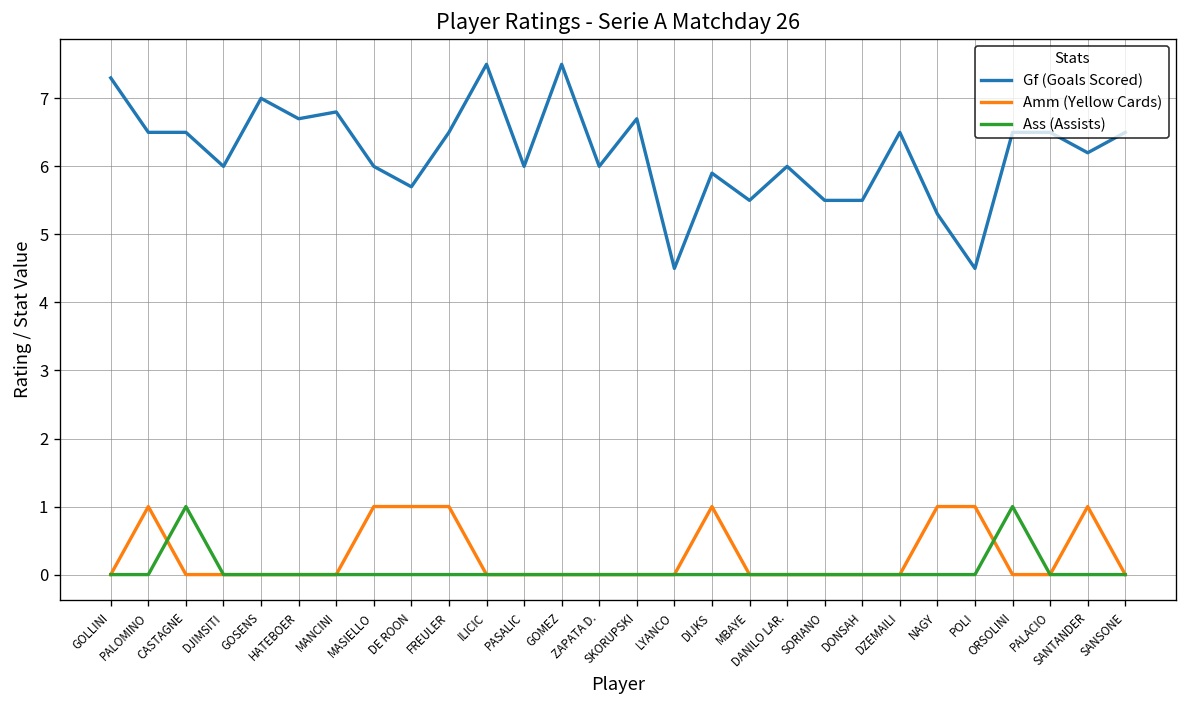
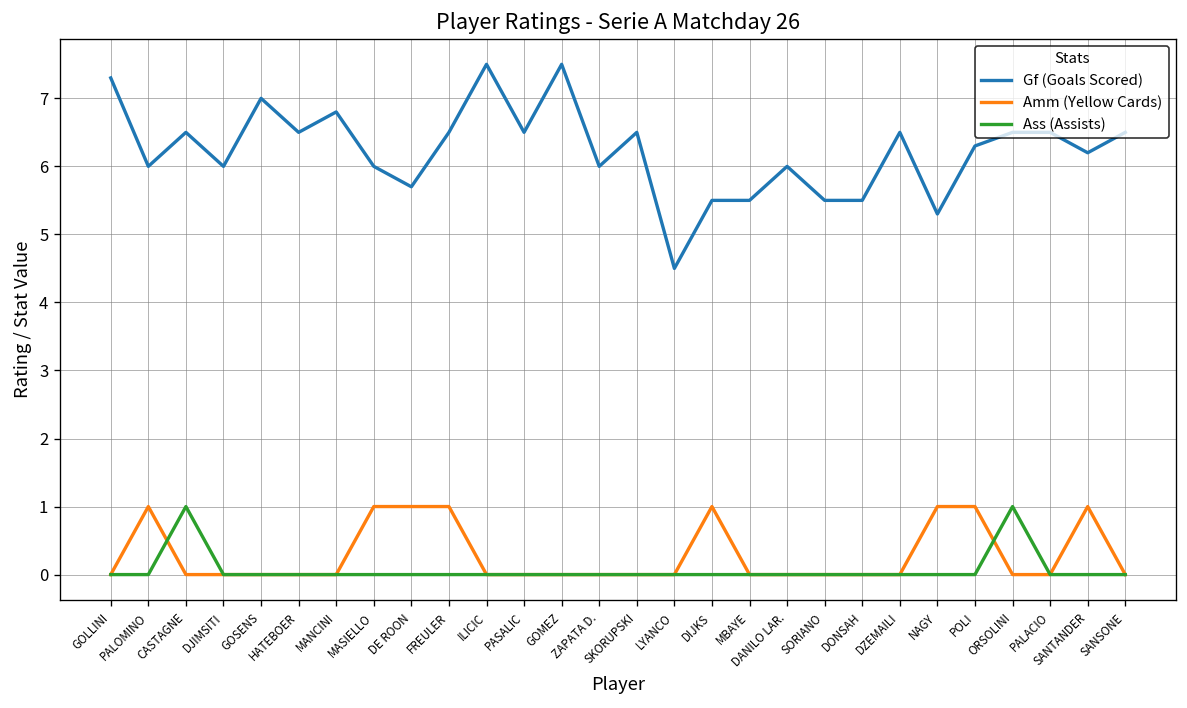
Gf (Goals Scored), PALOMINO: 6.5 -> 6.0
Gf (Goals Scored), HATEBOER: 6.7 -> 6.5
Gf (Goals Scored), PASALIC: 6.0 -> 6.5
Gf (Goals Scored), SKORUPSKI: 6.7 -> 6.5
Gf (Goals Scored), DIJKS: 5.9 -> 5.5
Gf (Goals Scored), POLI: 4.5 -> 6.3
